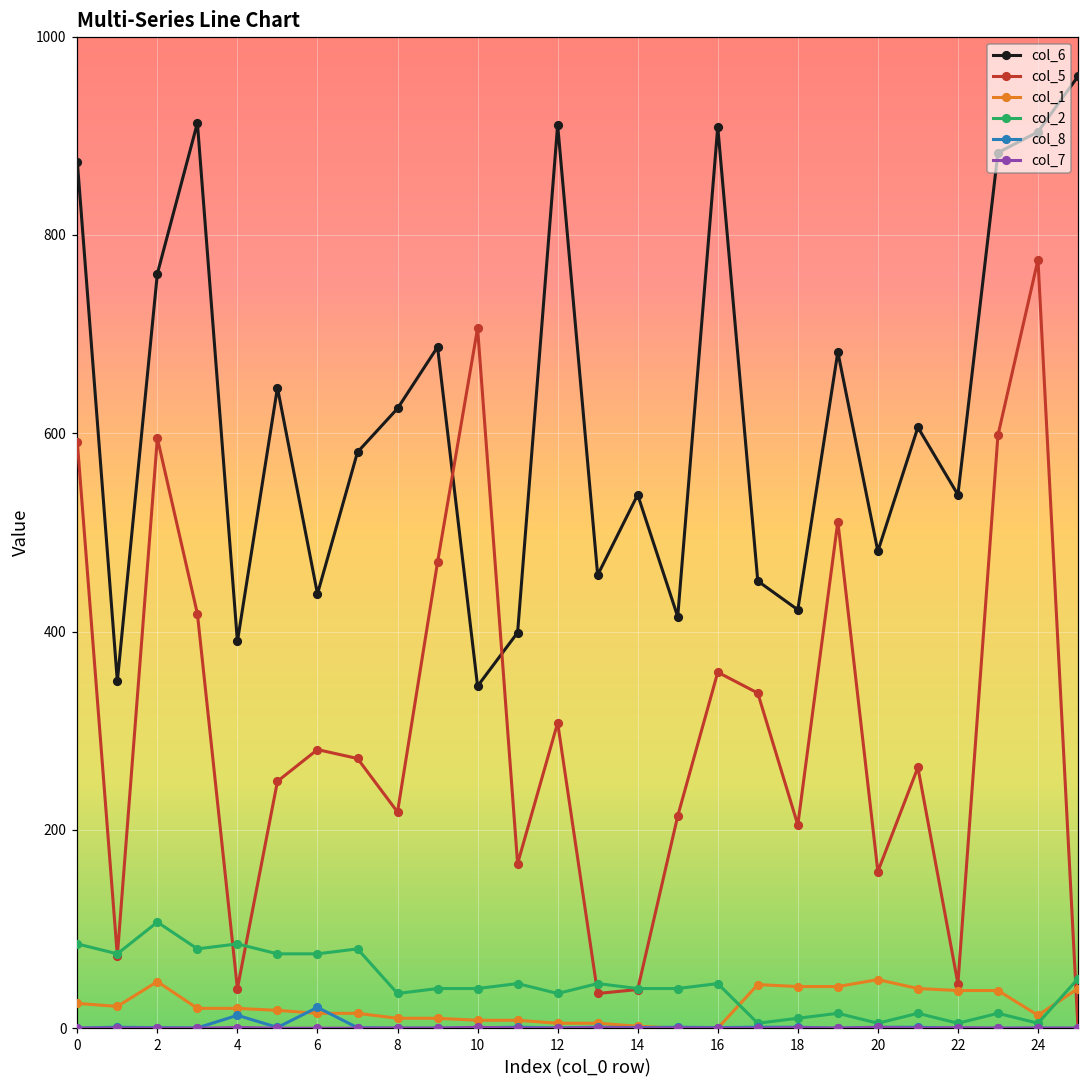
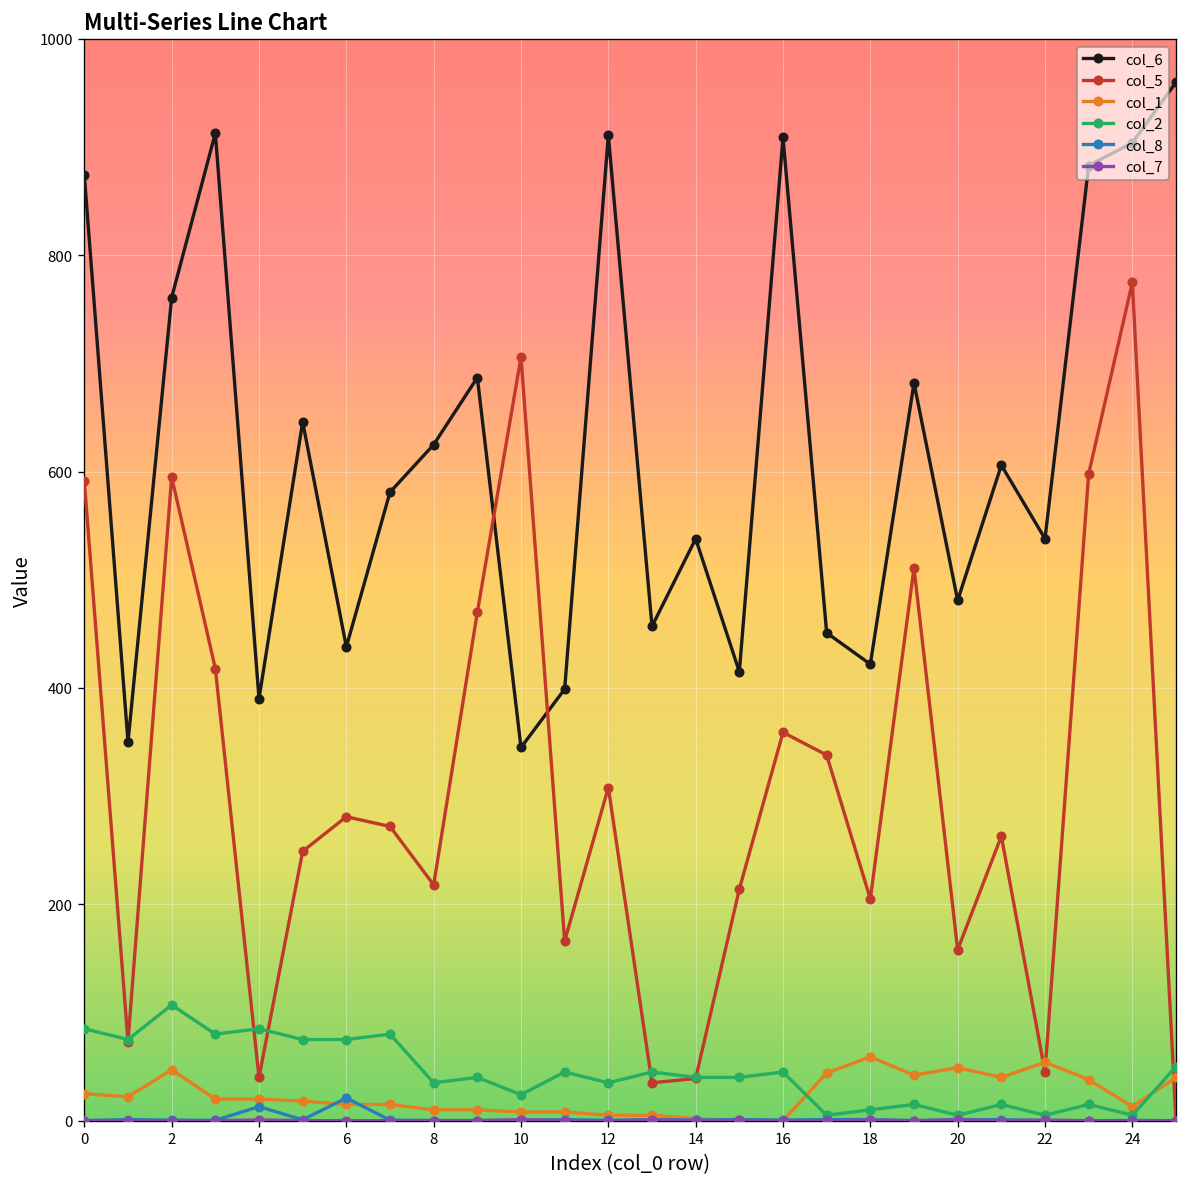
col_2, 10: 40 -> 20
col_1, 18: 40 -> 60
col_1, 22: 40 -> 50
